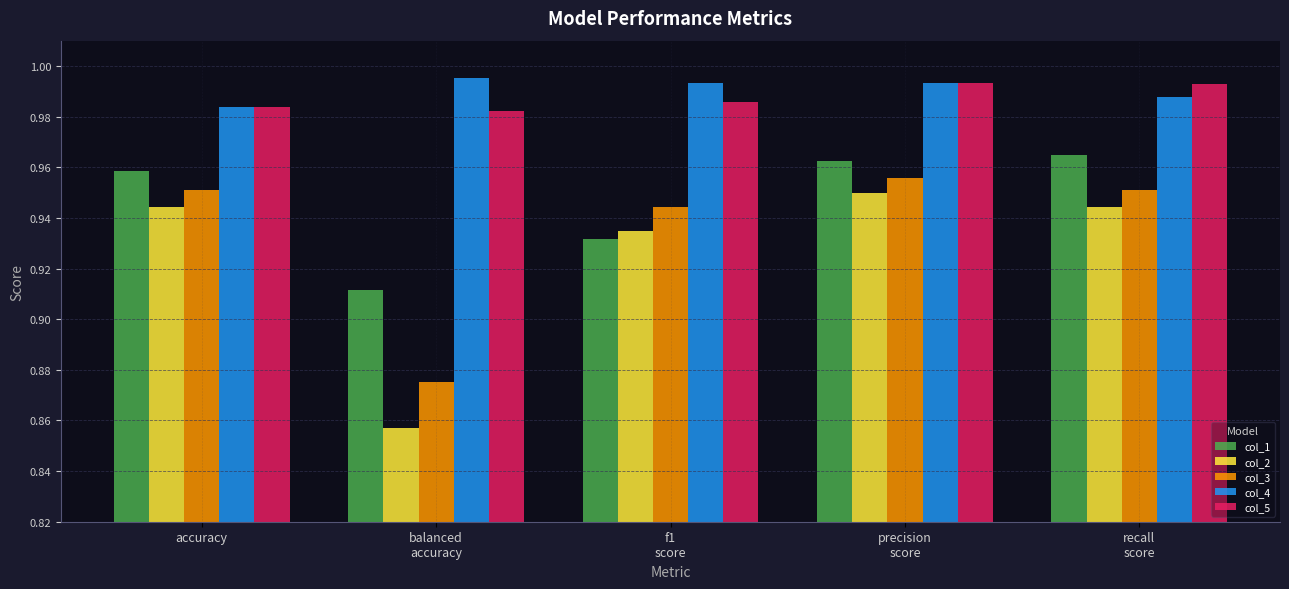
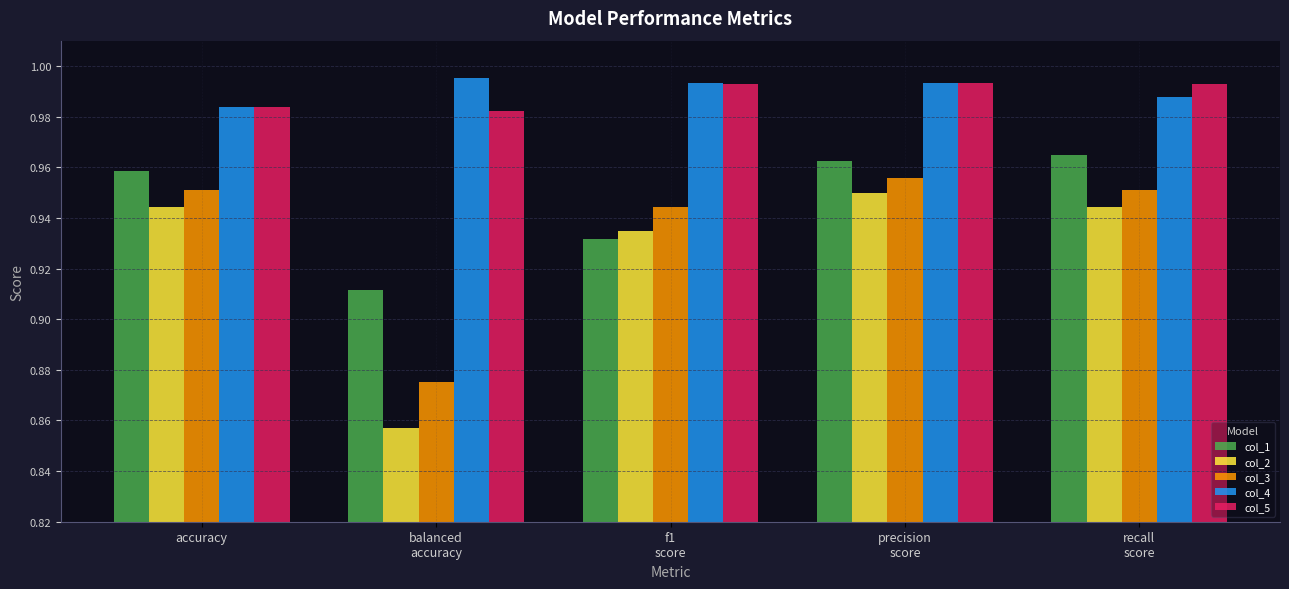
col_5, f1 score: 0.986 -> 0.993
